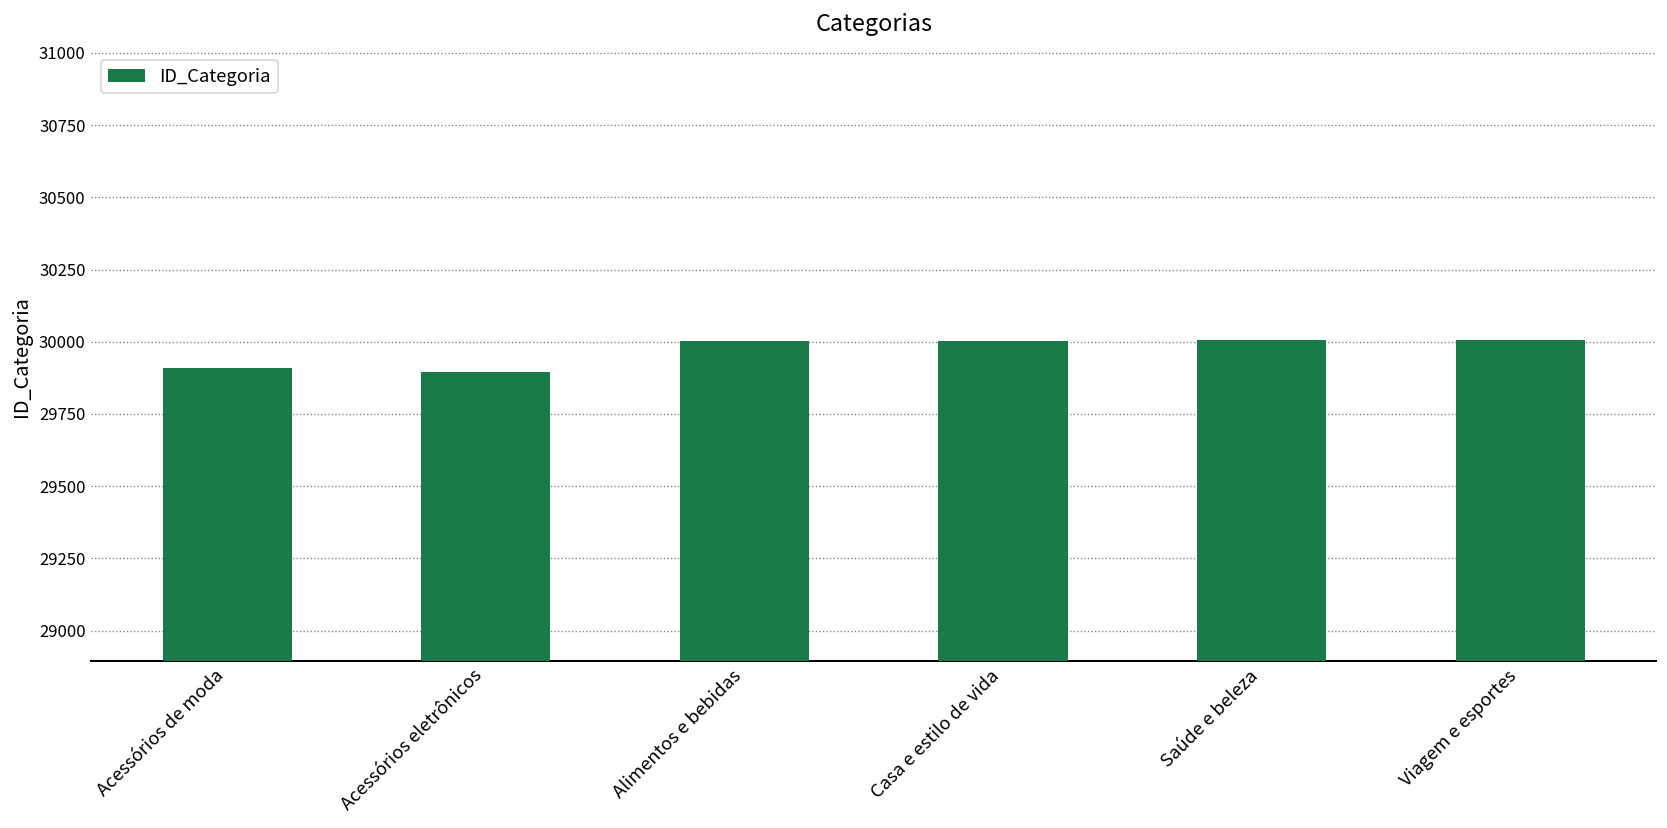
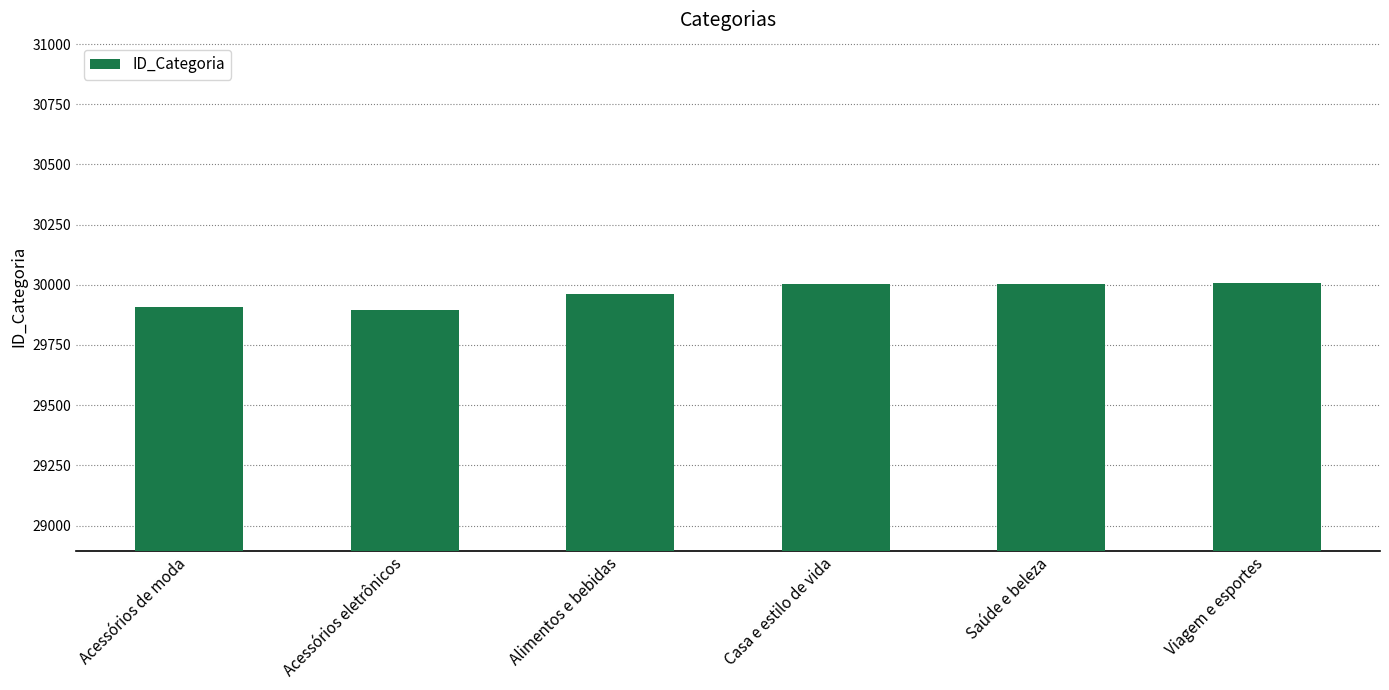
Alimentos e bebidas: 30000 -> 29960
